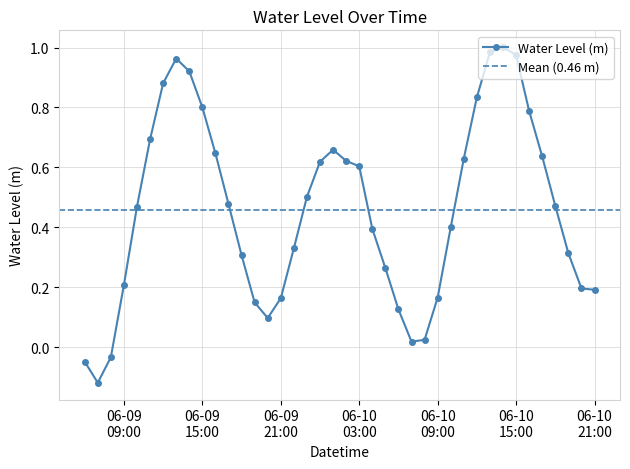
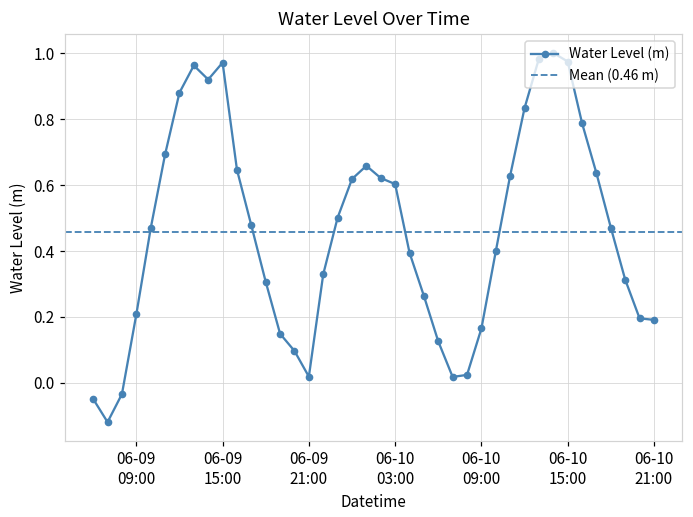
06-09 15:00: 0.80 -> 0.97
06-09 21:00: 0.16 -> 0.02
